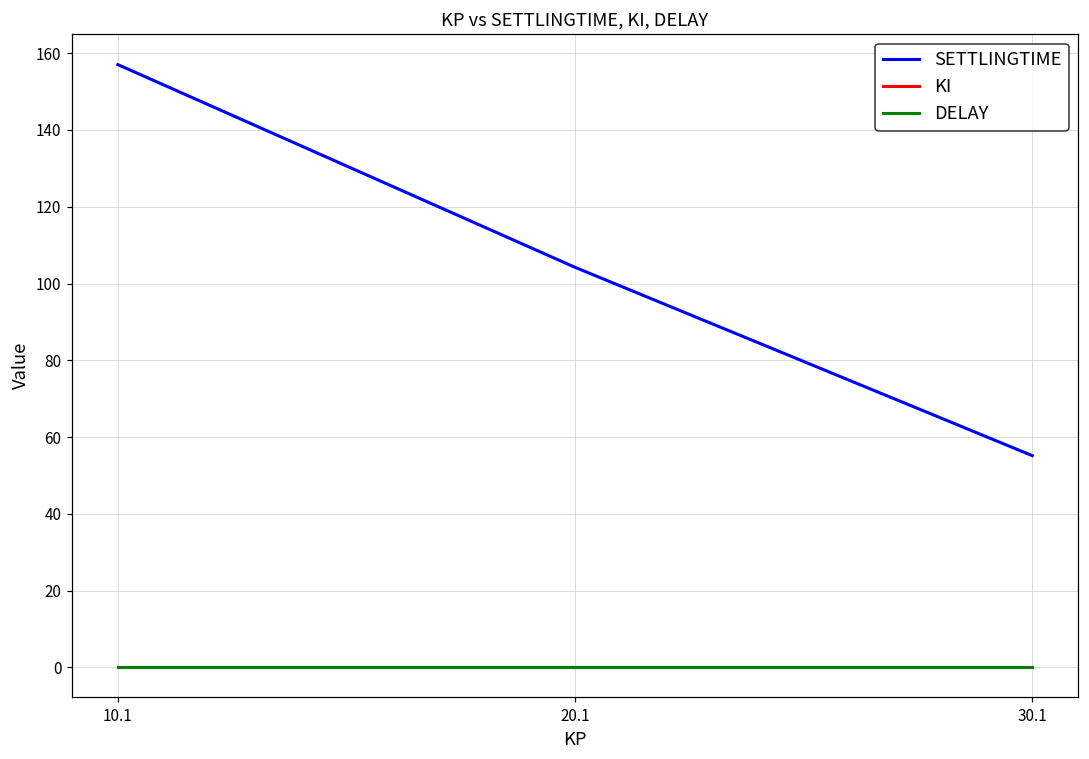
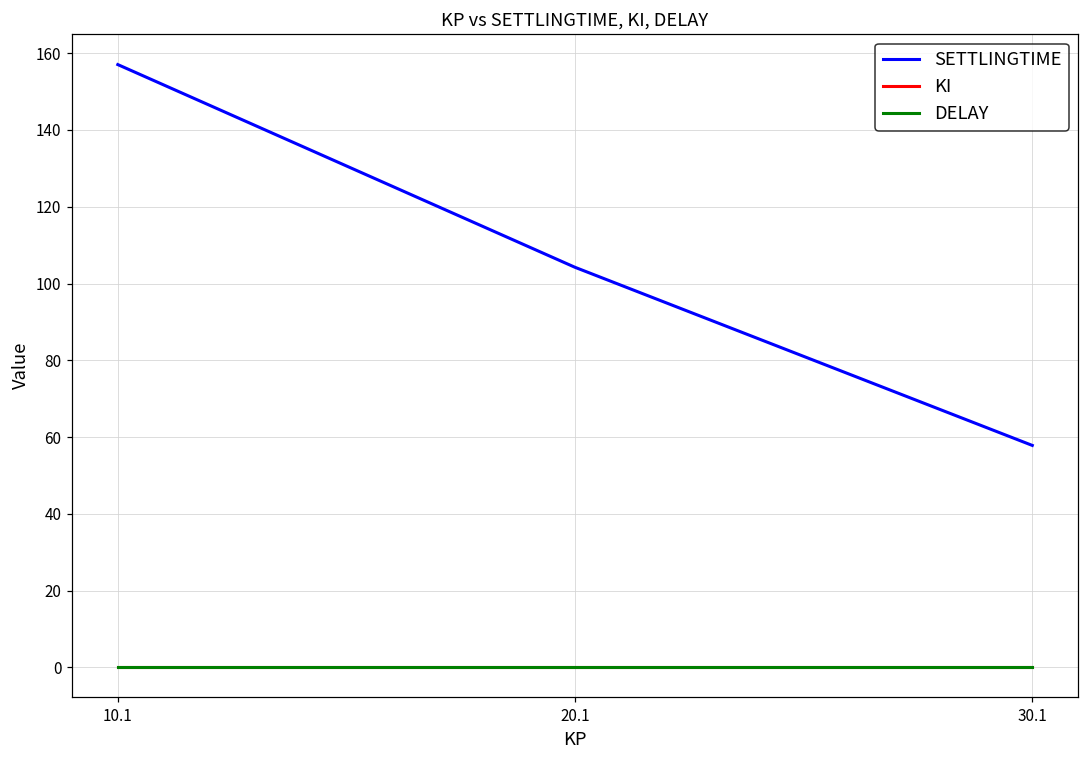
SETTLINGTIME, 30.1: 55 -> 58
